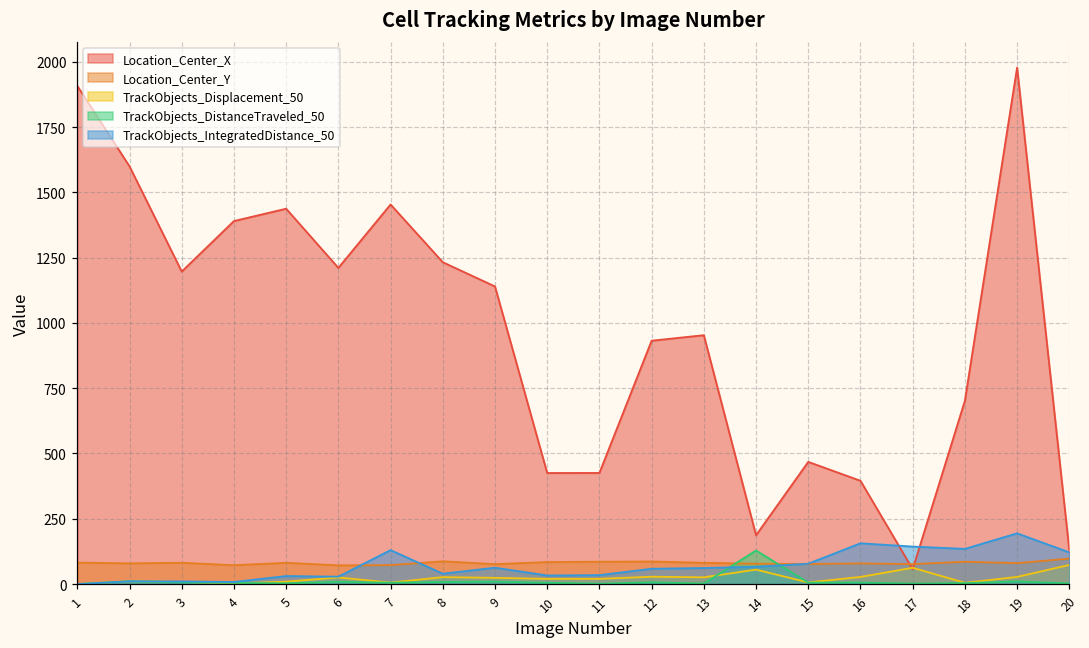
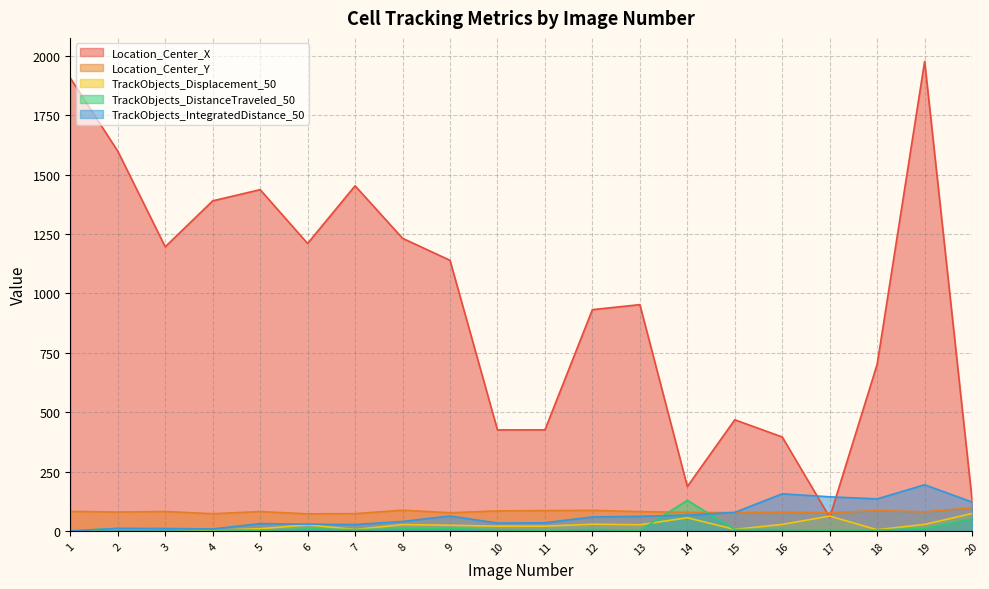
TrackObjects_IntegratedDistance_50, 7: 130 -> 30
TrackObjects_DistanceTraveled_50, 20: 0 -> 50
